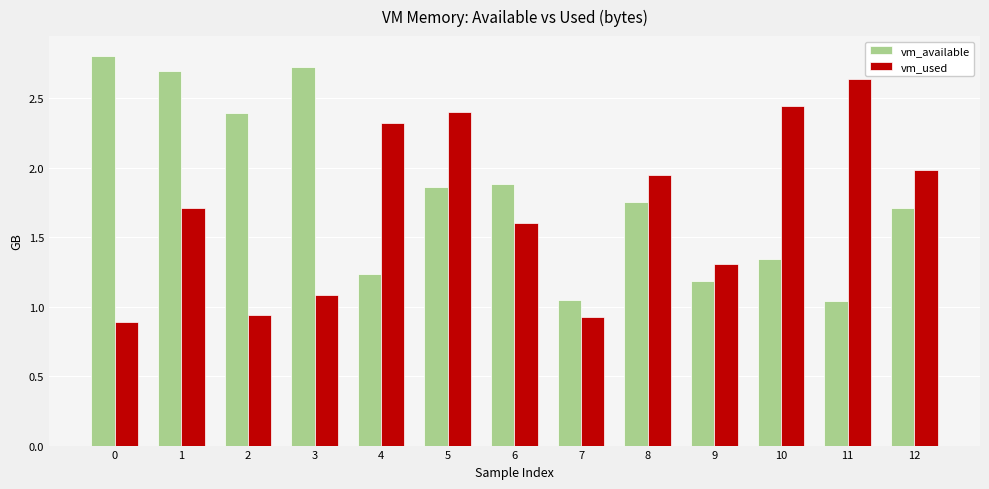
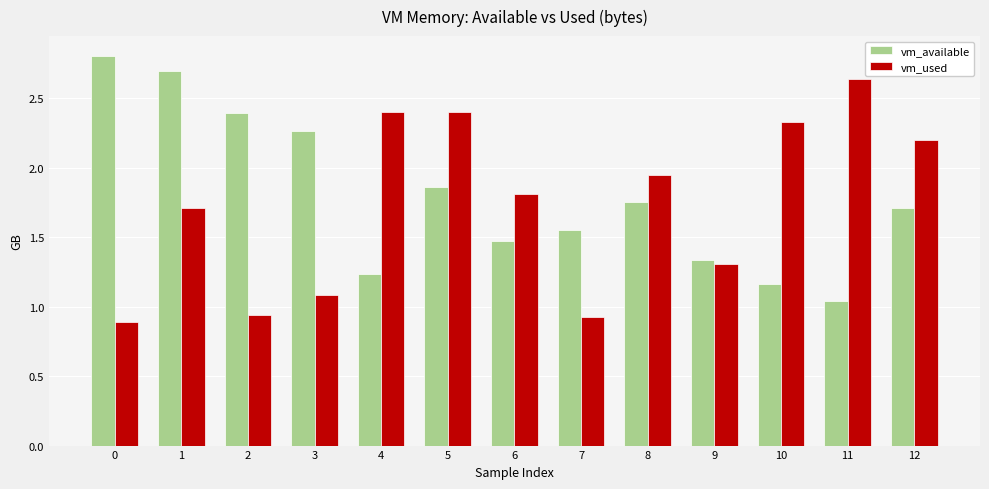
vm_available, 3: 2.73 -> 2.27
vm_used, 4: 2.32 -> 2.40
vm_available, 6: 1.88 -> 1.47
vm_used, 6: 1.60 -> 1.81
vm_available, 7: 1.05 -> 1.55
vm_available, 9: 1.19 -> 1.34
vm_available, 10: 1.35 -> 1.17
vm_used, 10: 2.45 -> 2.33
vm_used, 12: 1.98 -> 2.20
